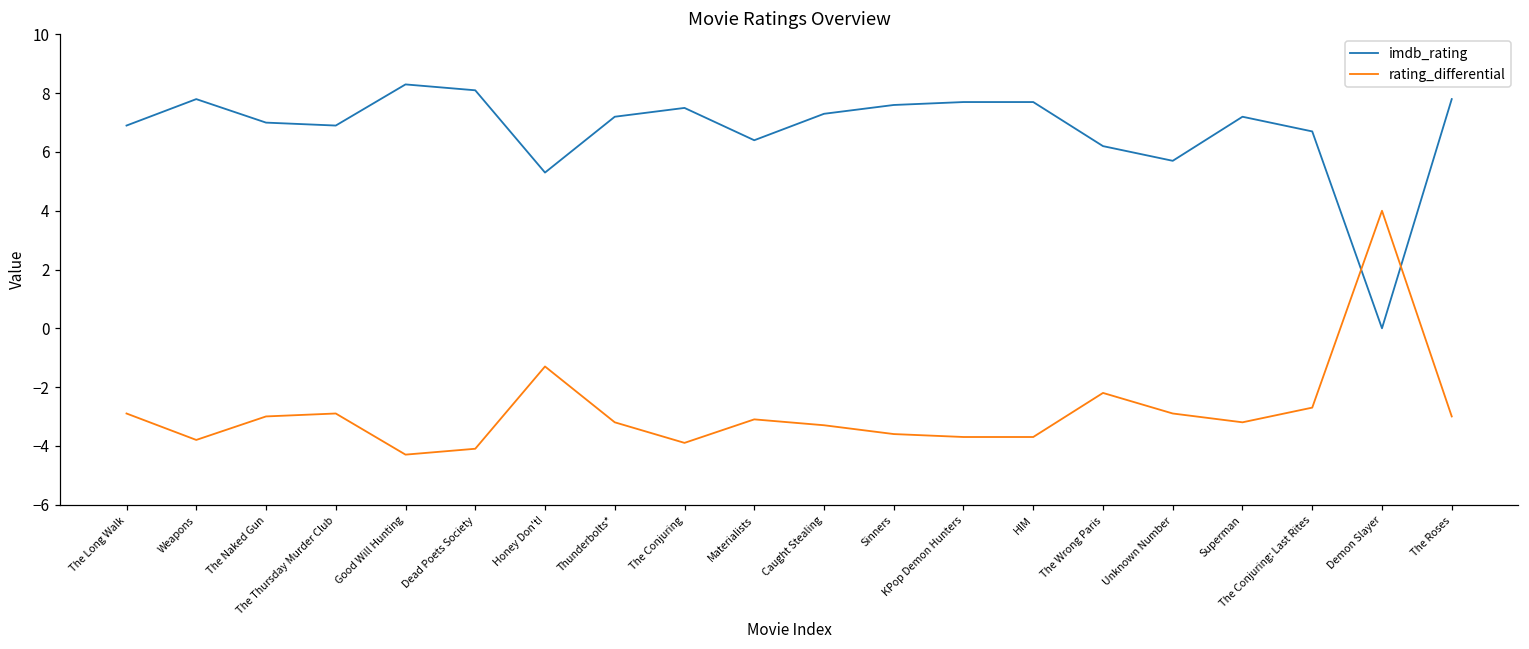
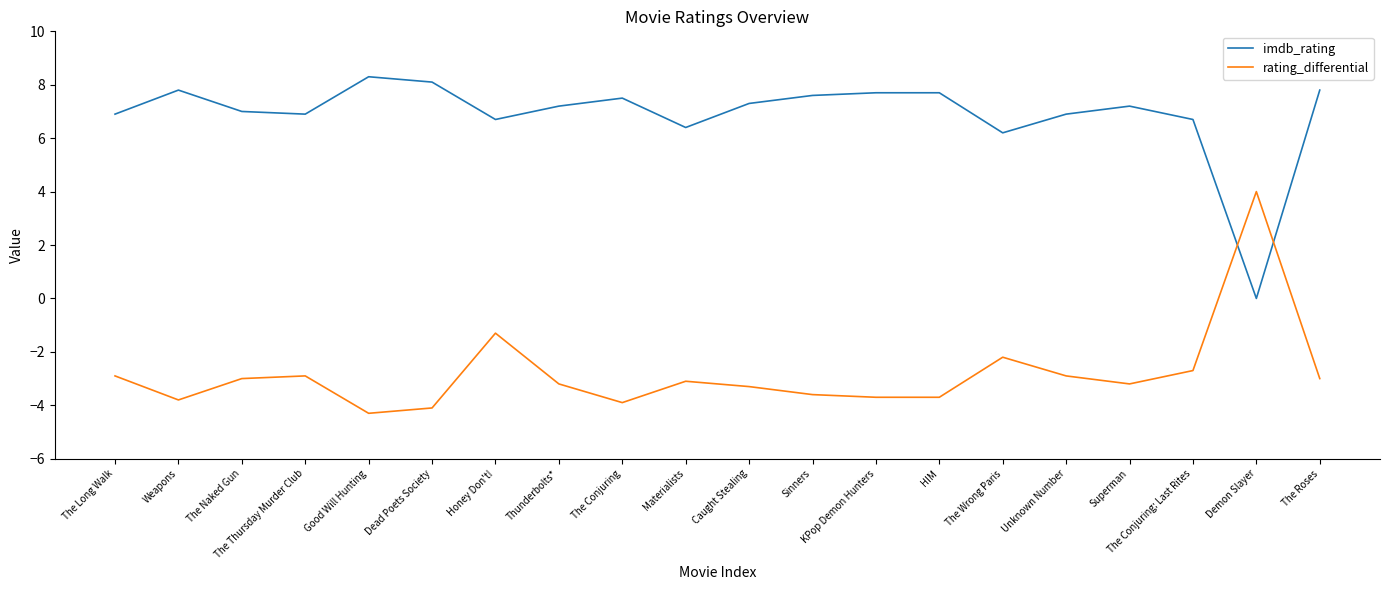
imdb_rating, Honey Don't!: 5.3 -> 6.7
imdb_rating, Unknown Number: 5.7 -> 6.9
